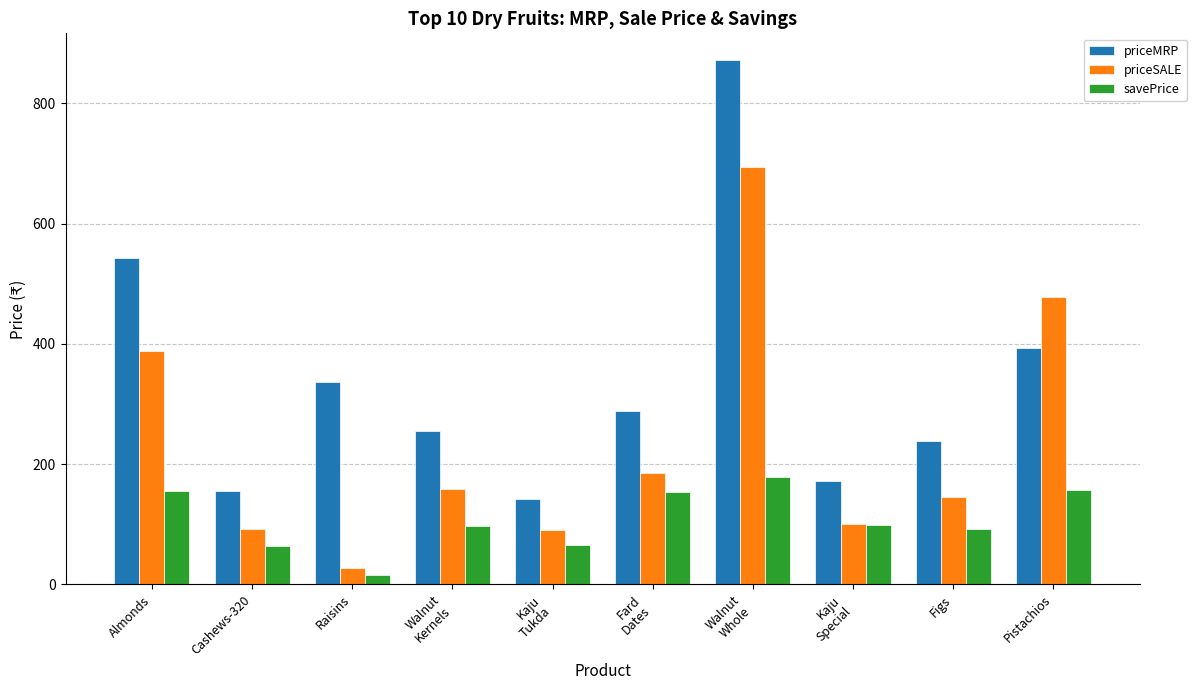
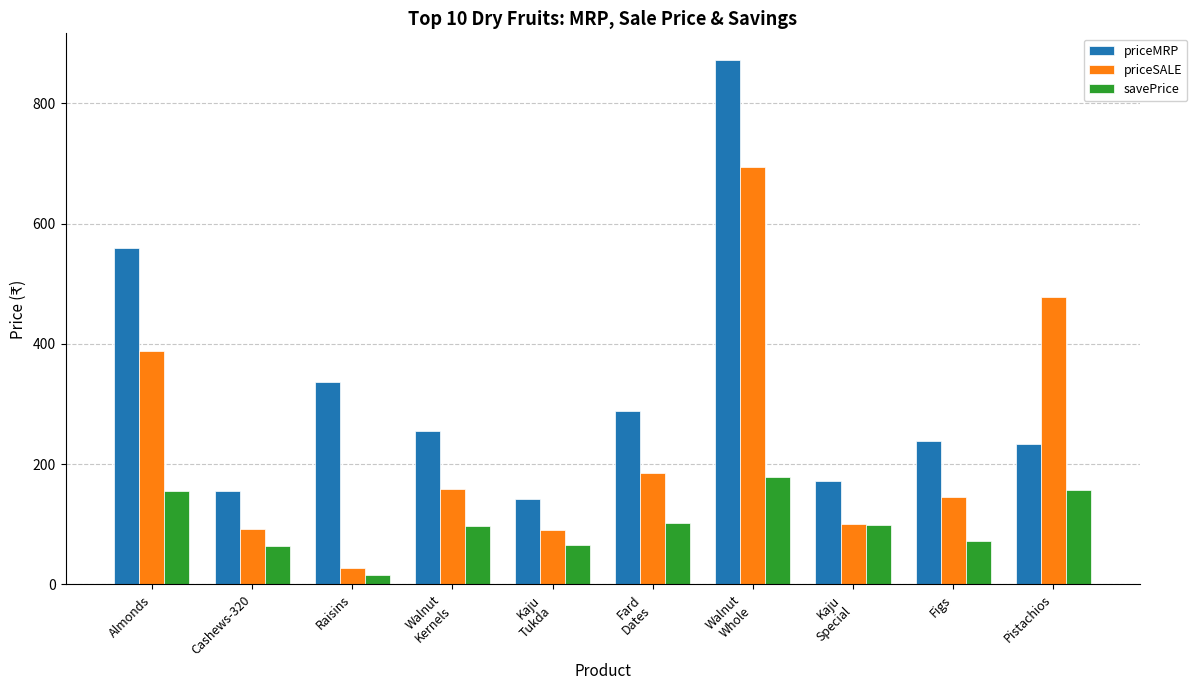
priceMRP, Almonds: 540 -> 560
savePrice, Fard Dates: 150 -> 100
savePrice, Figs: 90 -> 70
priceMRP, Pistachios: 390 -> 230
